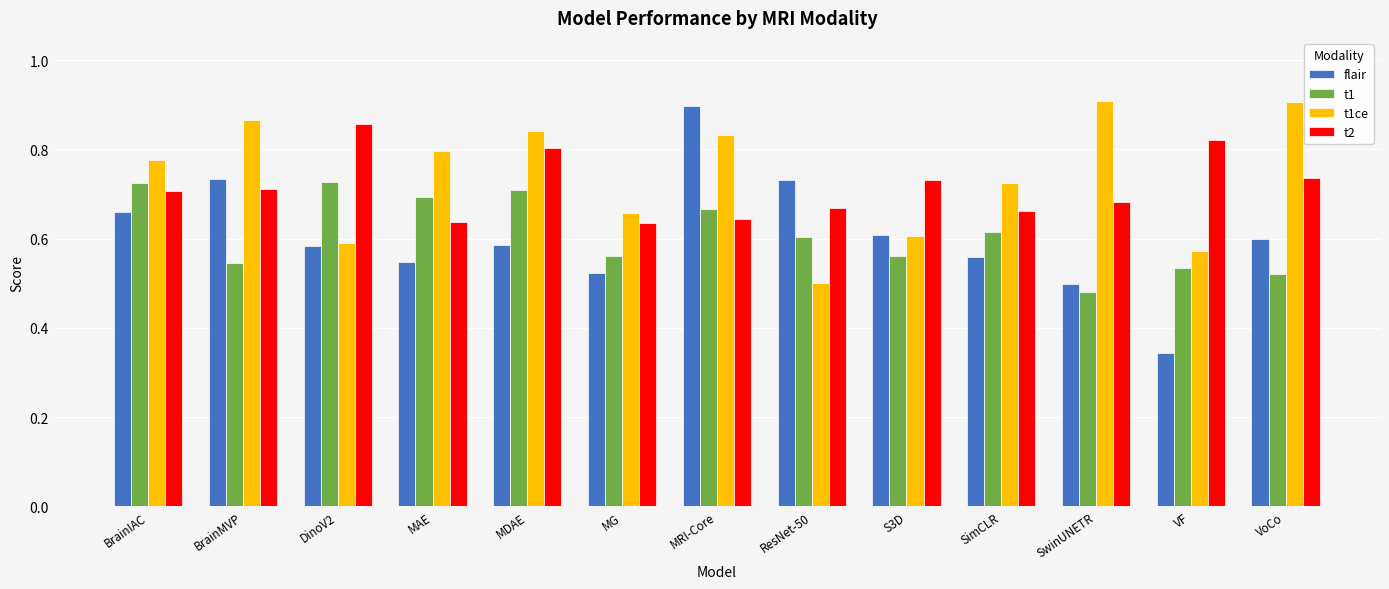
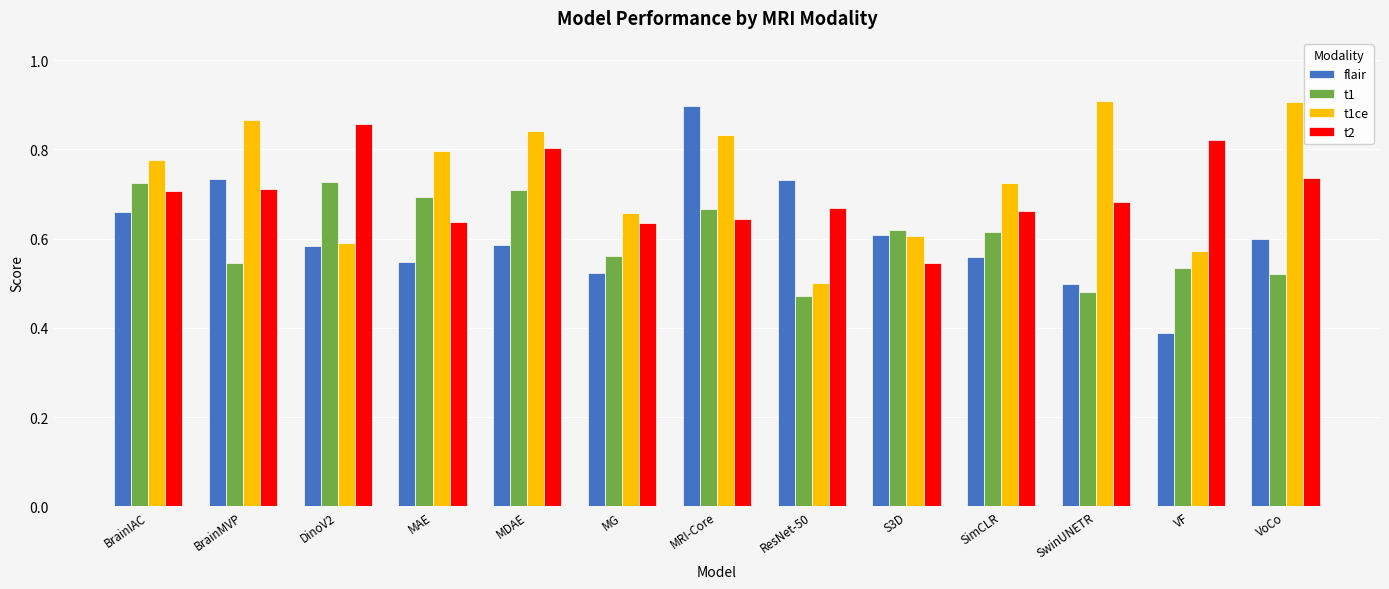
t1, ResNet-50: 0.60 -> 0.47
t1, S3D: 0.56 -> 0.62
t2, S3D: 0.73 -> 0.55
flair, VF: 0.34 -> 0.39
